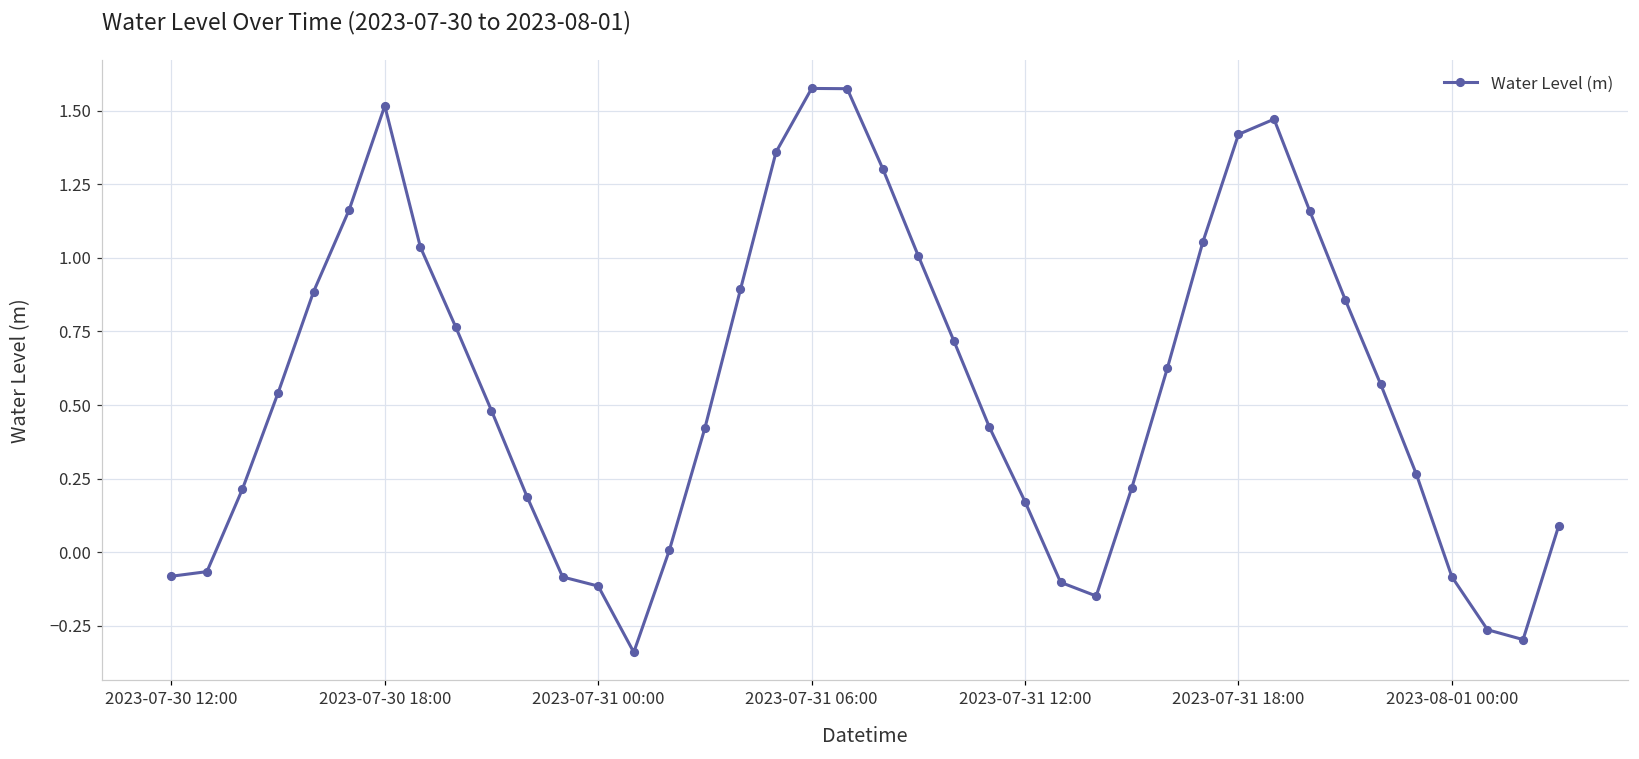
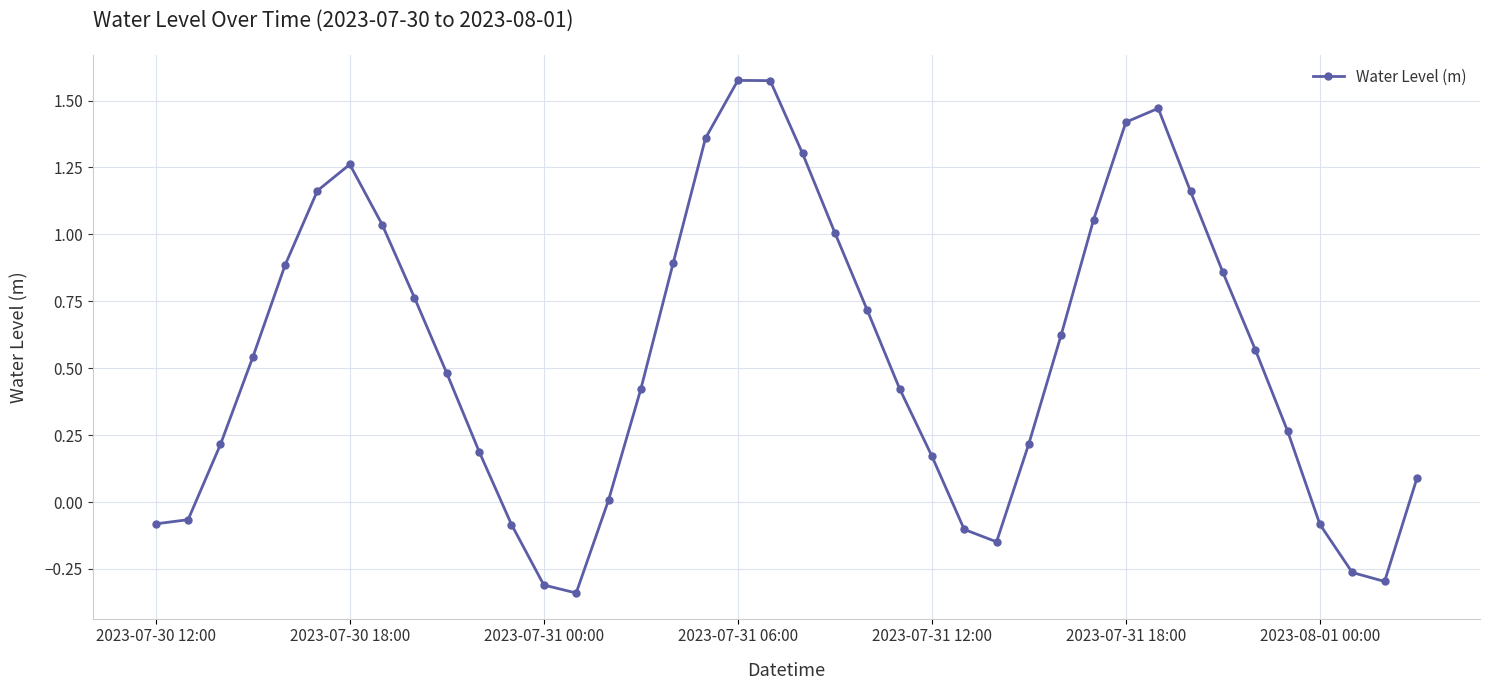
2023-07-30 18:00: 1.52 -> 1.26
2023-07-31 00:00: -0.11 -> -0.31
